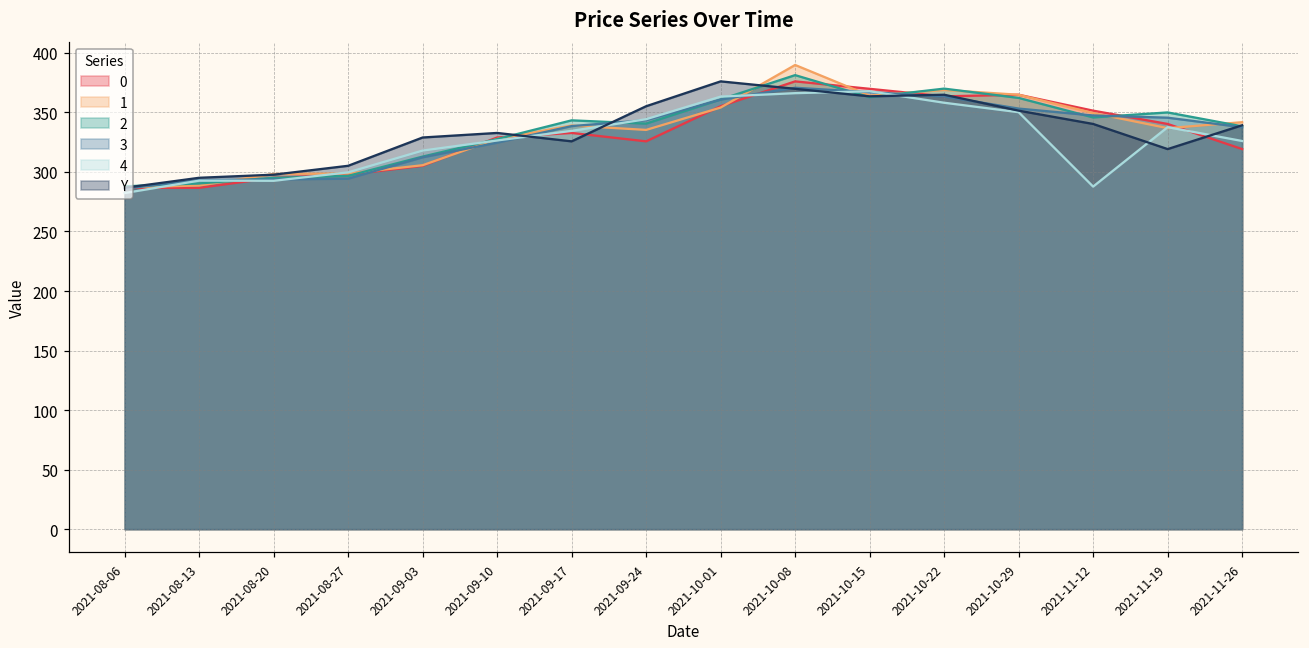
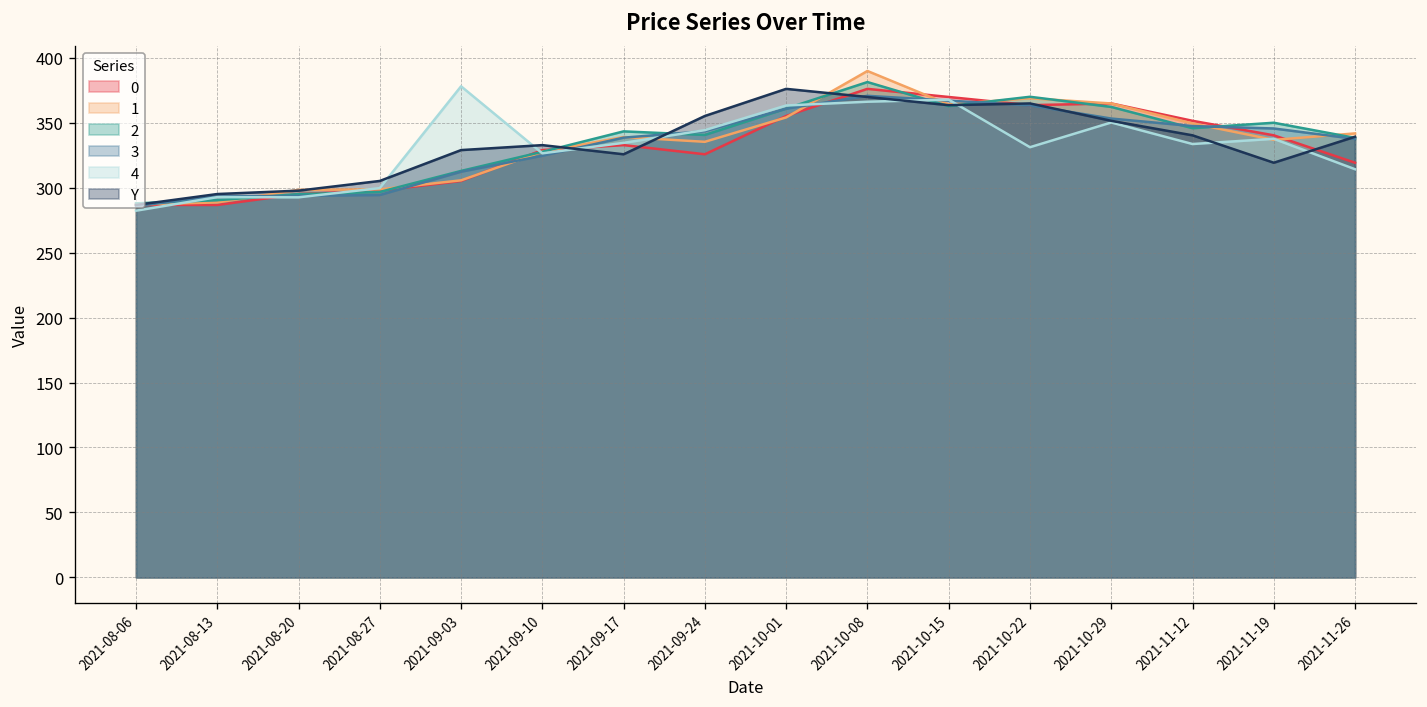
4, 2021-09-03: 318 -> 378
4, 2021-10-22: 358 -> 331
4, 2021-11-12: 288 -> 334
4, 2021-11-26: 326 -> 314
